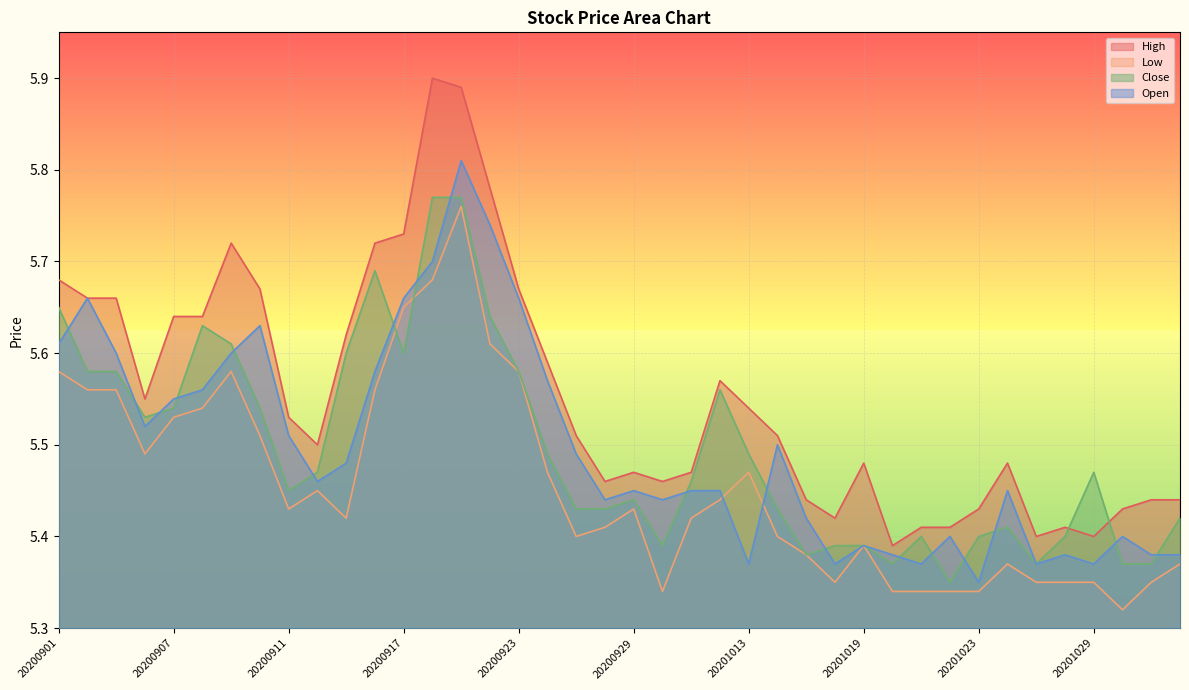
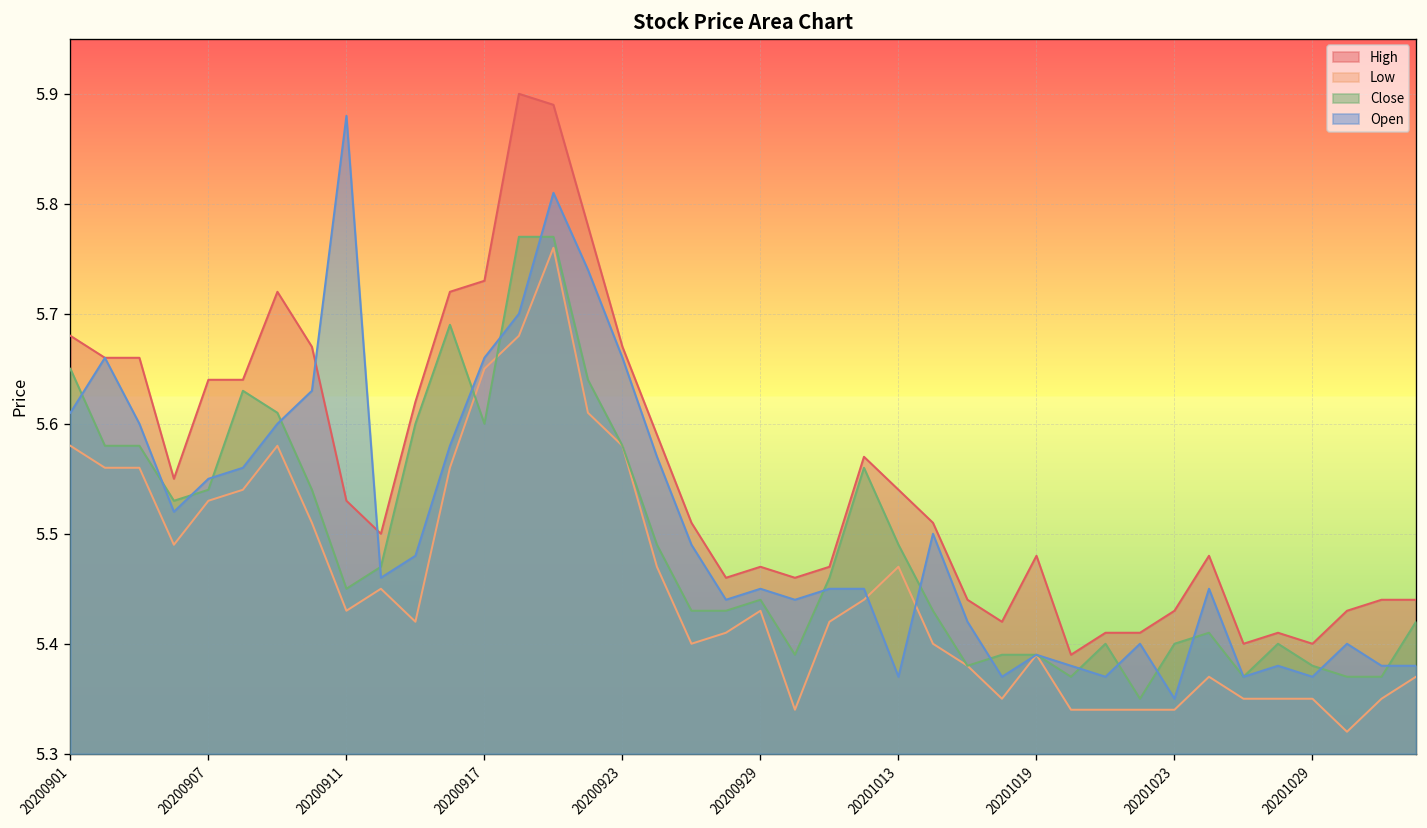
Open, 20200911: 5.51 -> 5.88
Close, 20201029: 5.47 -> 5.38
